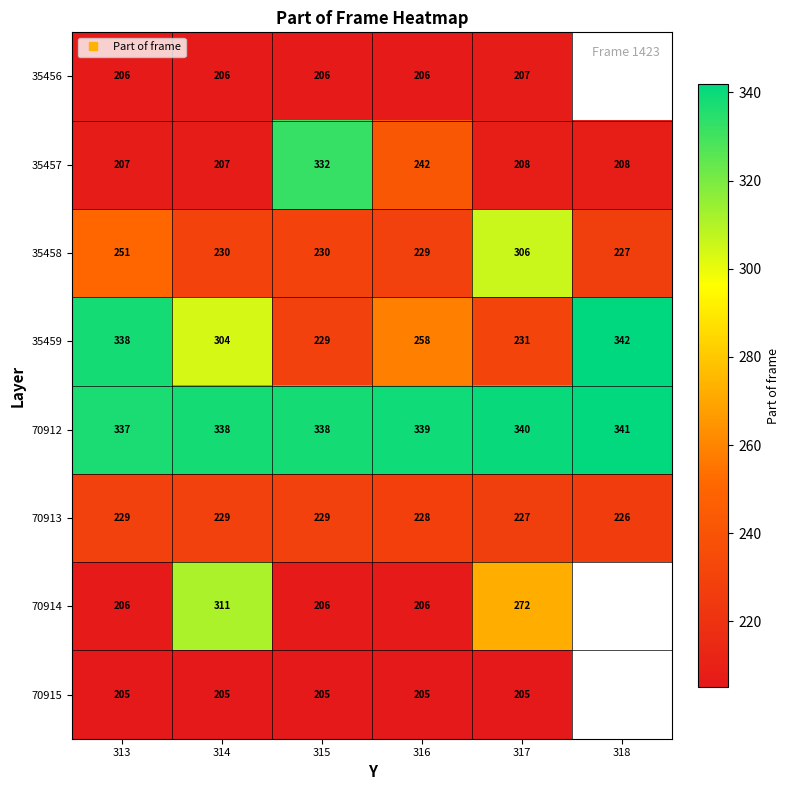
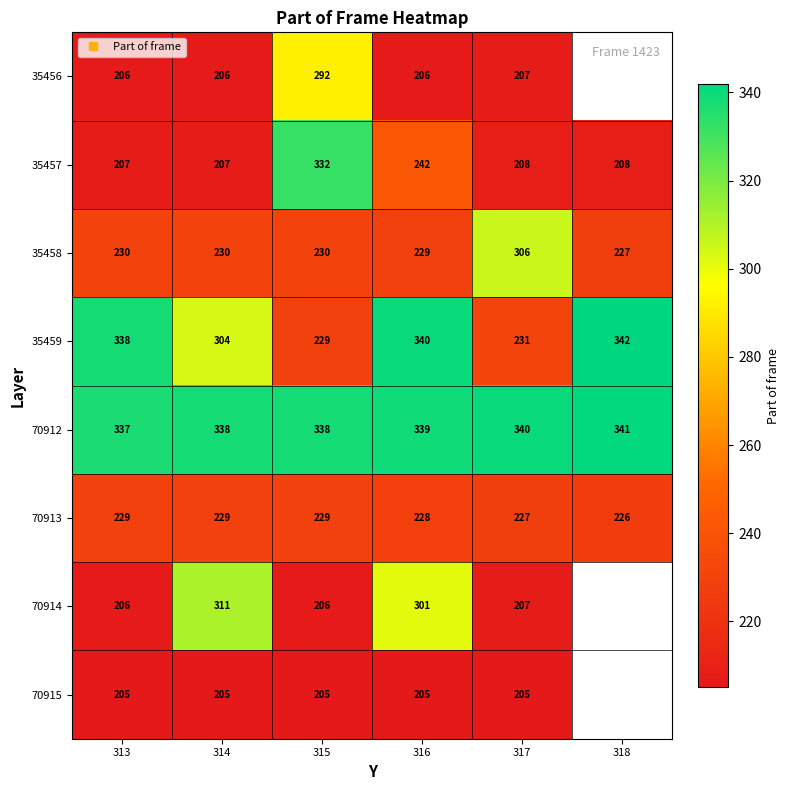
35456, 315: 206 -> 292
35458, 313: 251 -> 230
35459, 316: 258 -> 340
70914, 316: 206 -> 301
70914, 317: 272 -> 207
